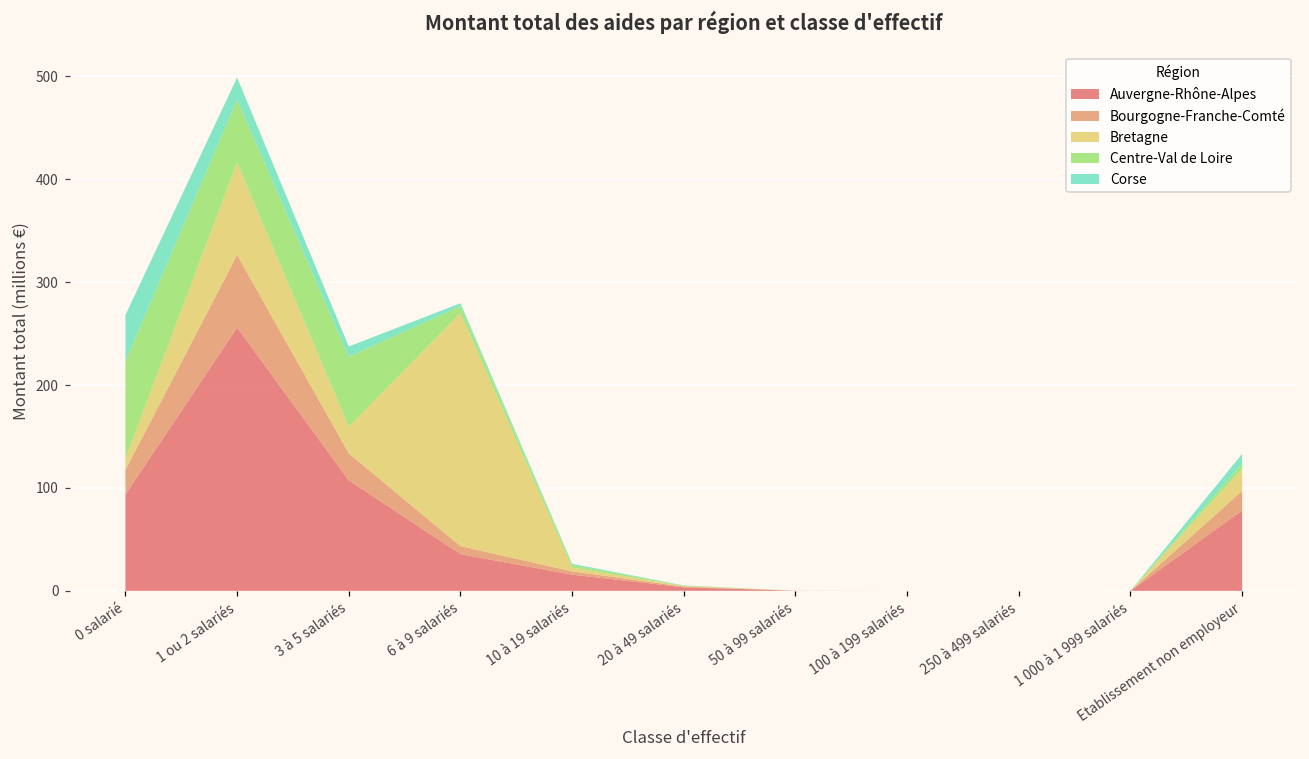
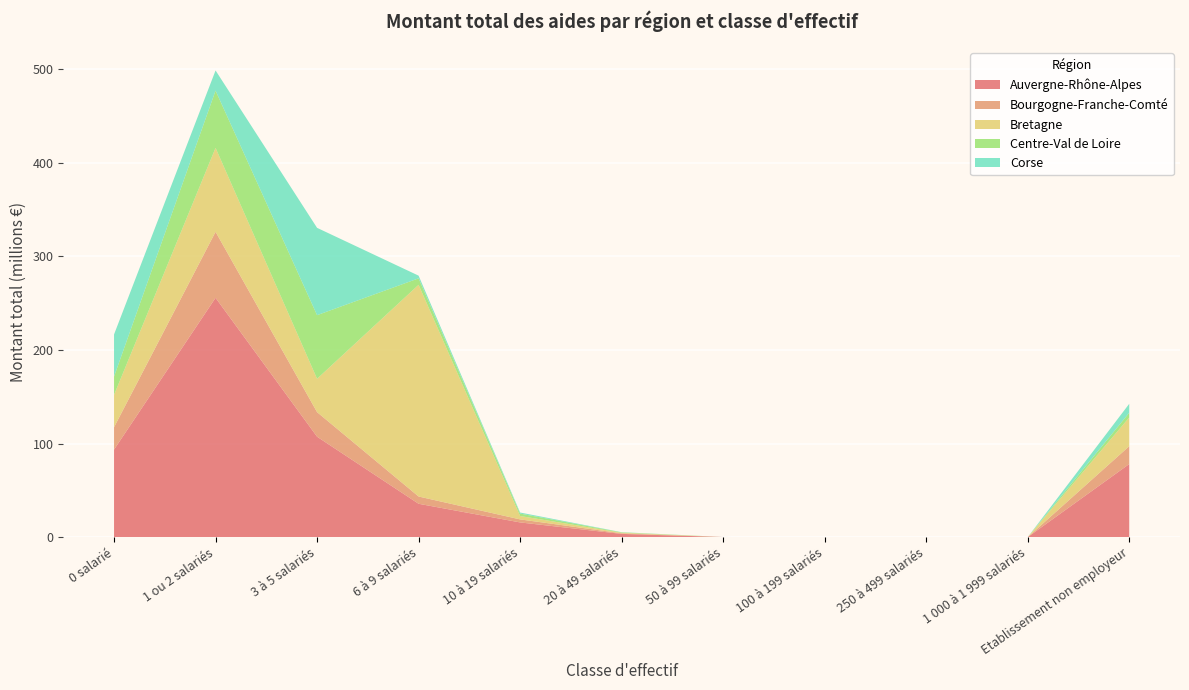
Bretagne, 0 salarié: 10 -> 30
Centre-Val de Loire, 0 salarié: 90 -> 20
Bretagne, 3 à 5 salariés: 30 -> 40
Corse, 3 à 5 salariés: 10 -> 90
Bretagne, Etablissement non employeur: 20 -> 30
